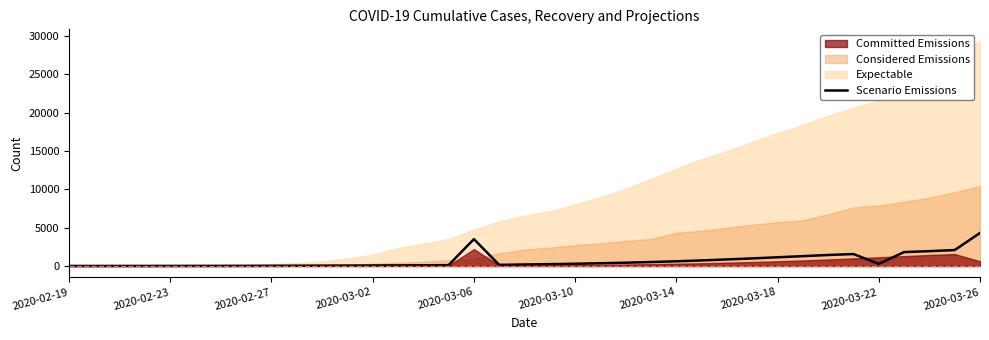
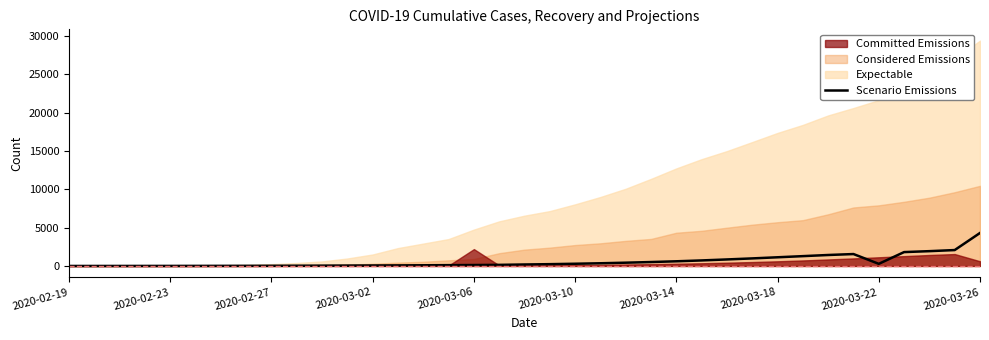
Scenario Emissions, 2020-03-06: 4000 -> 0
